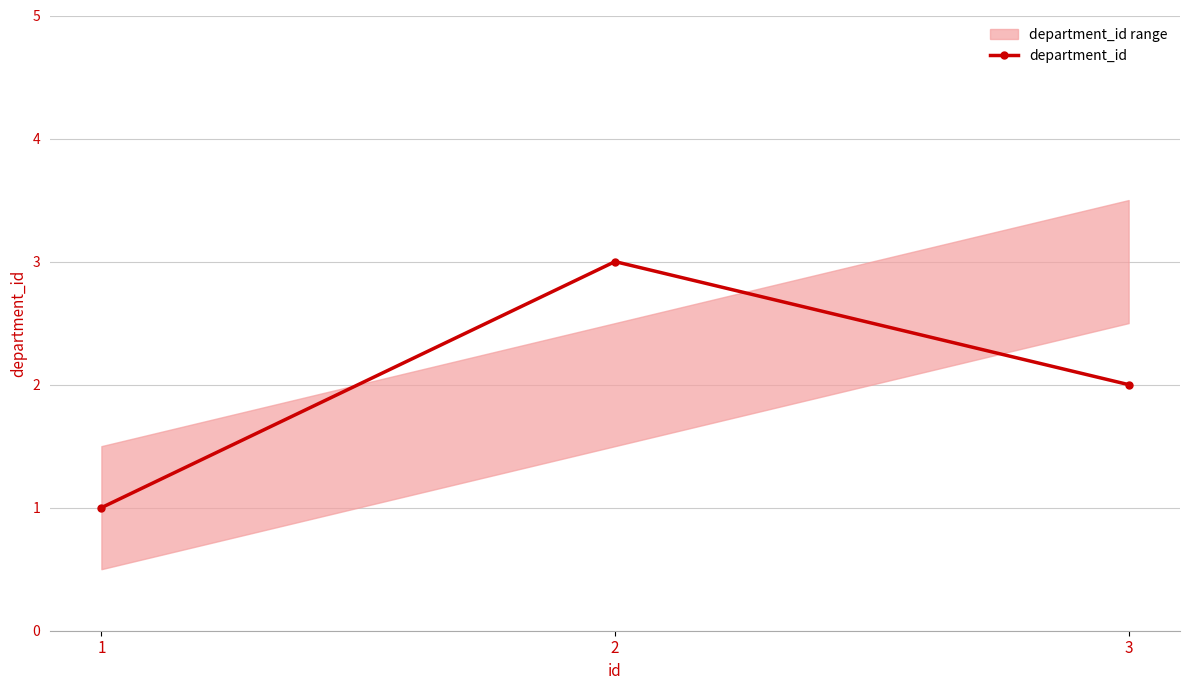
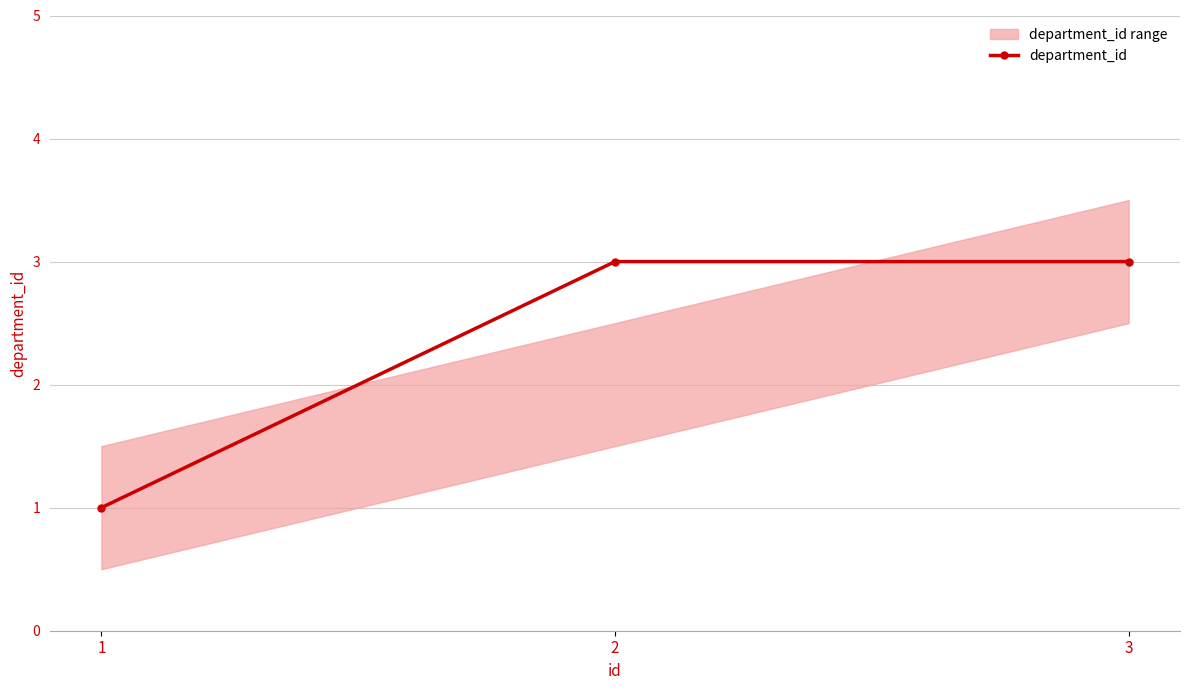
department_id, 3: 2 -> 3
